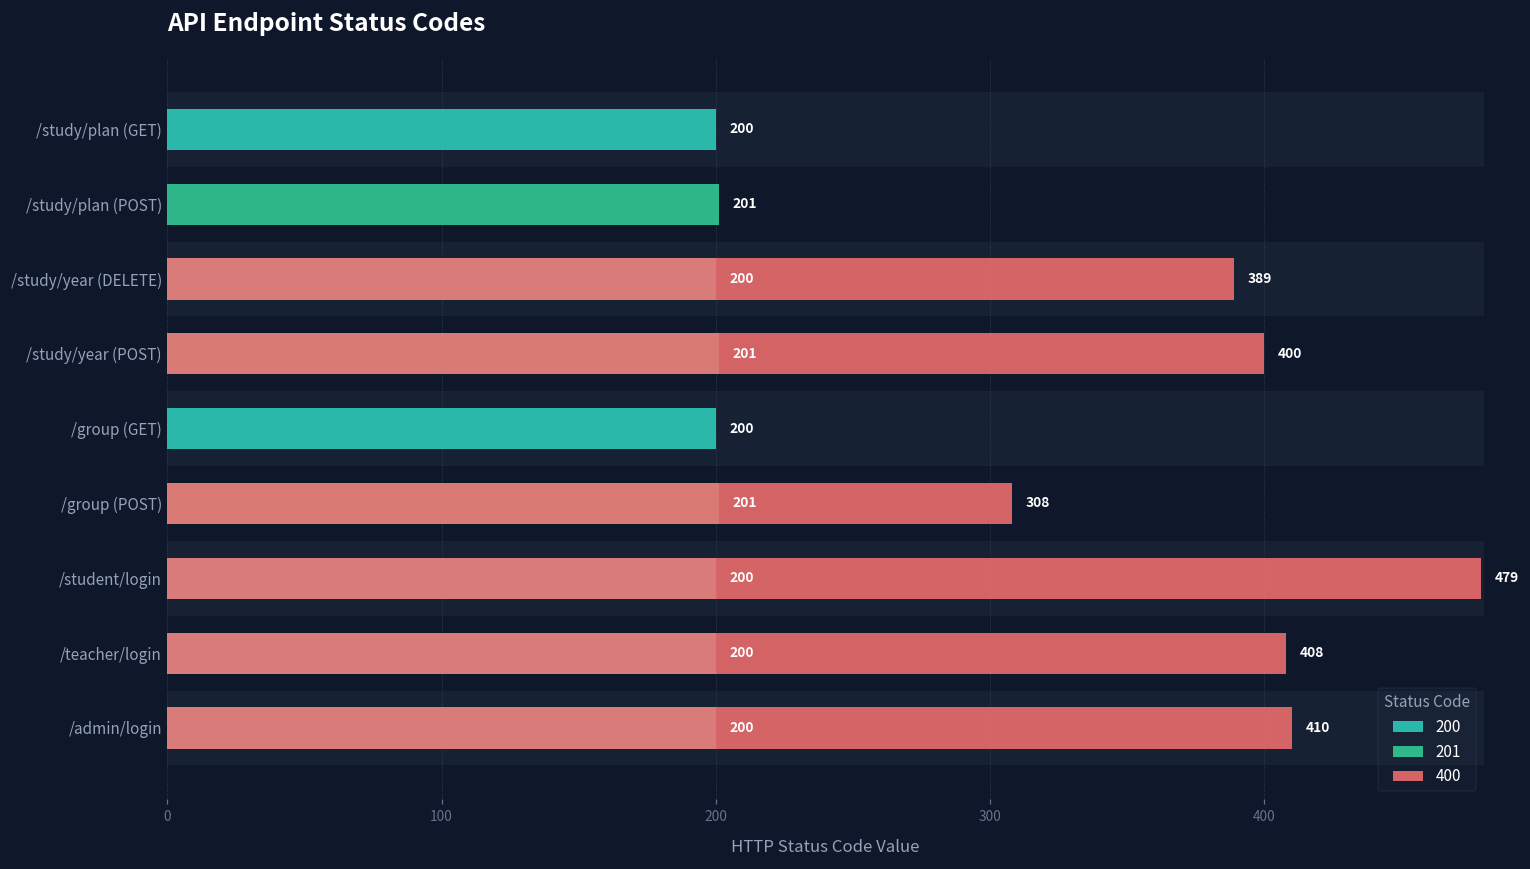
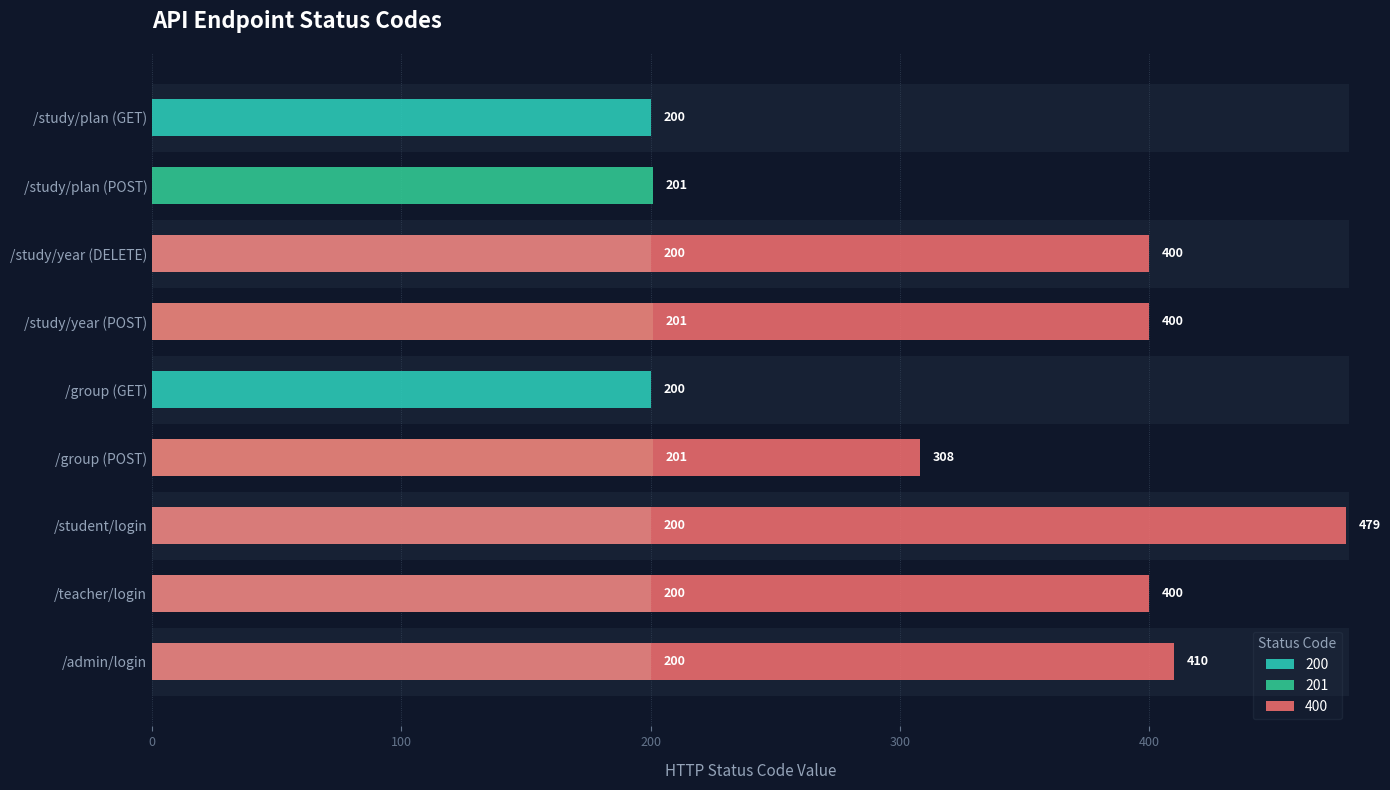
400, /study/year (DELETE): 389 -> 400
400, /teacher/login: 408 -> 400
